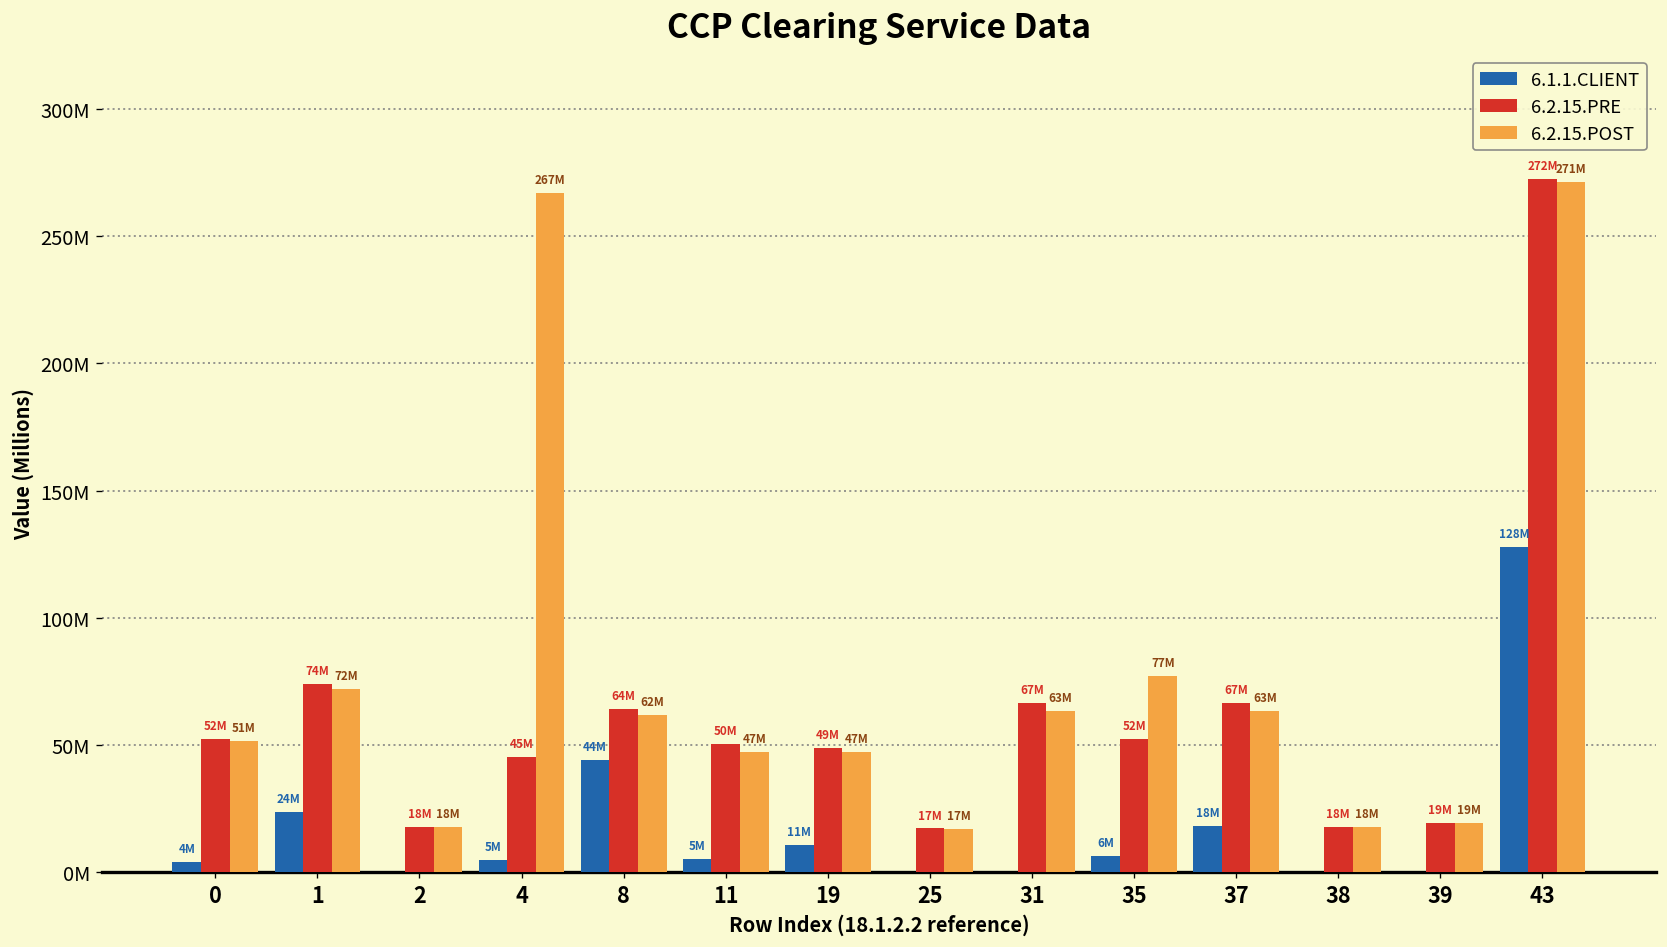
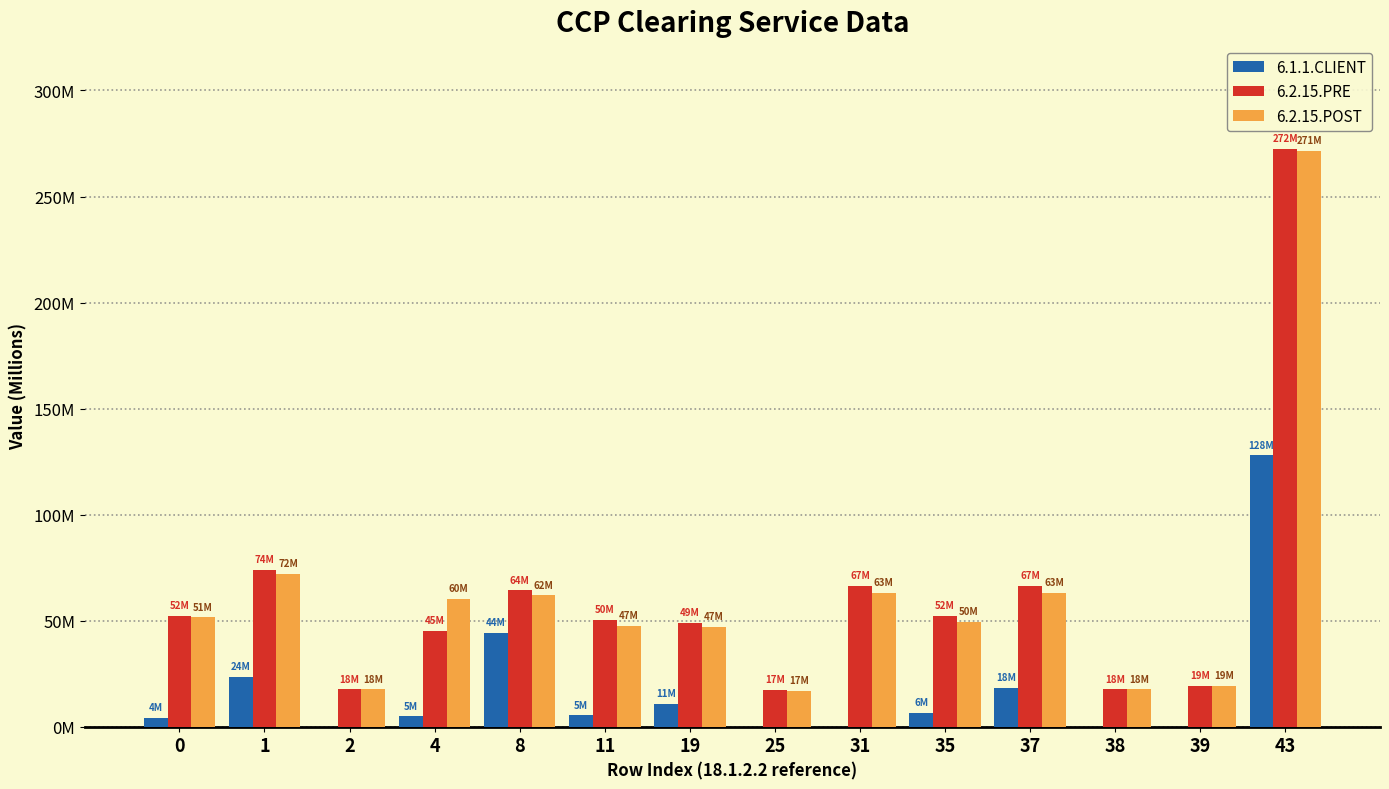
6.2.15.POST, 4: 267M -> 60M
6.2.15.POST, 35: 77M -> 50M
